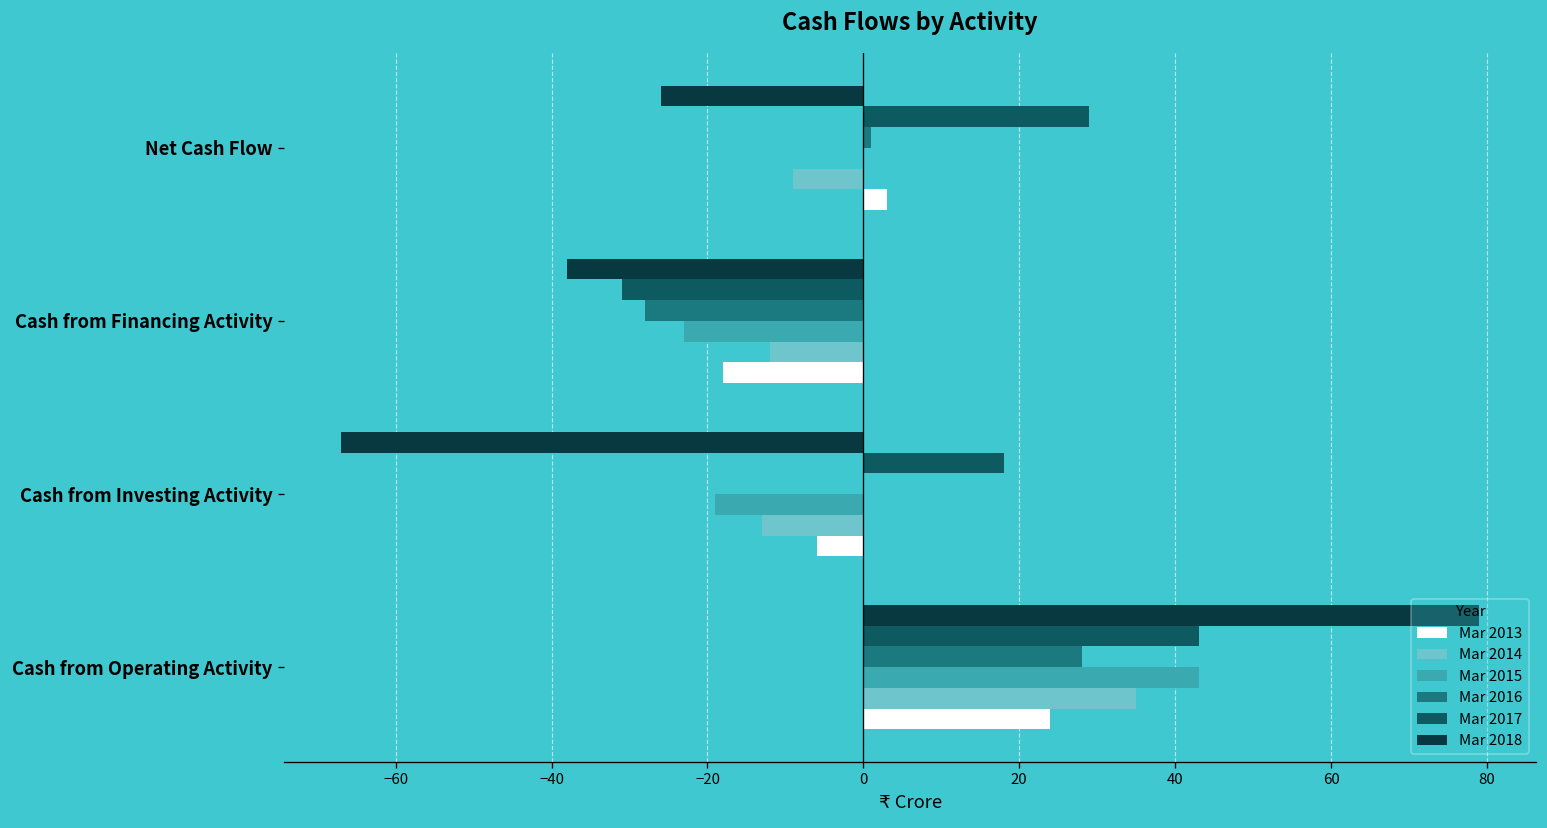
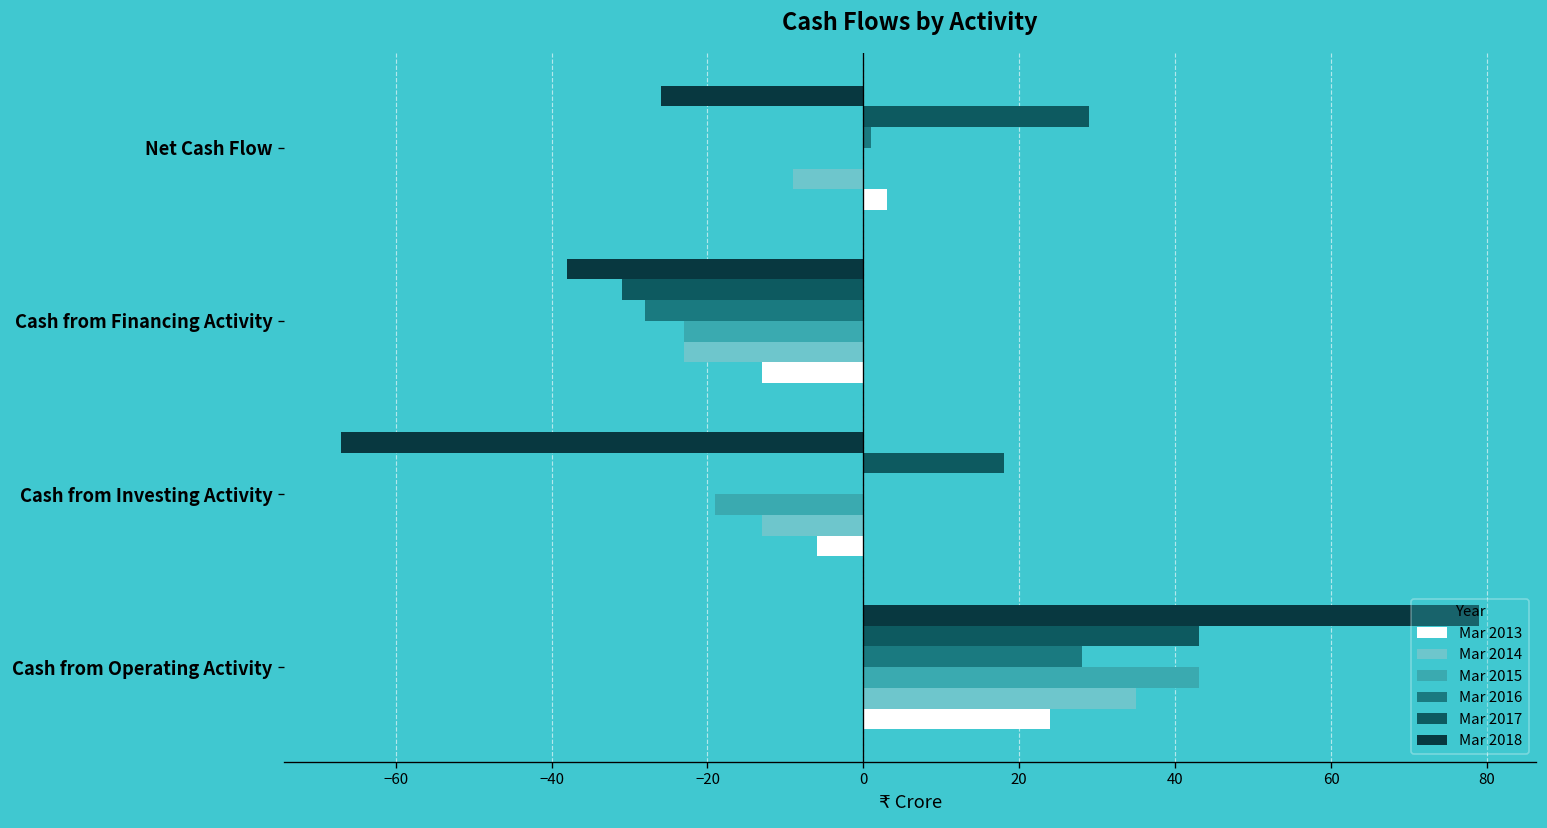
Mar 2014, Cash from Financing Activity: -12 -> -23
Mar 2013, Cash from Financing Activity: -18 -> -13
